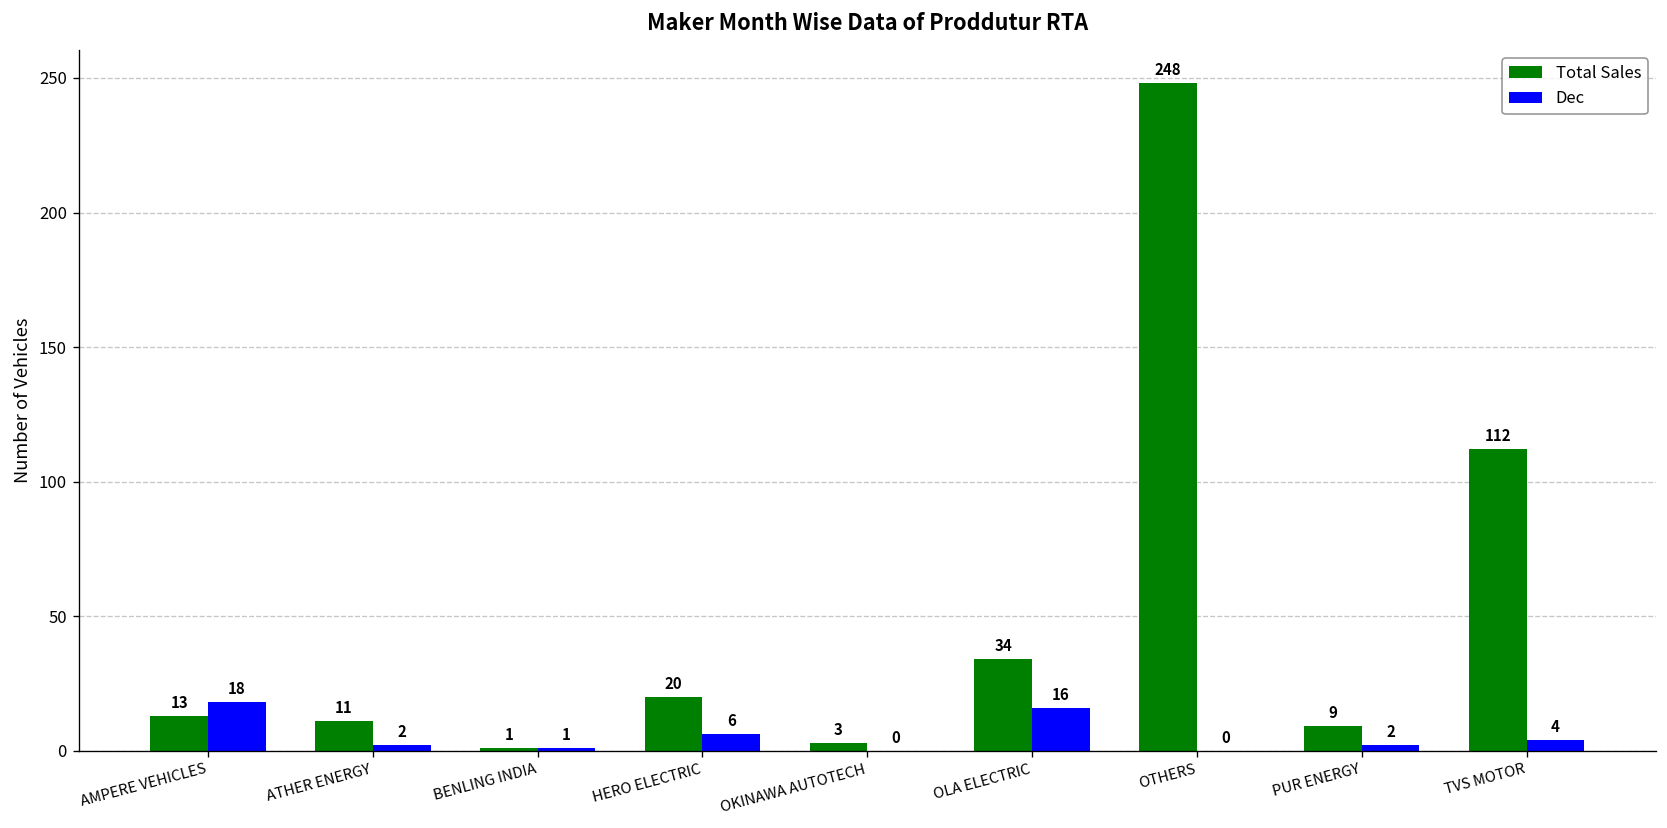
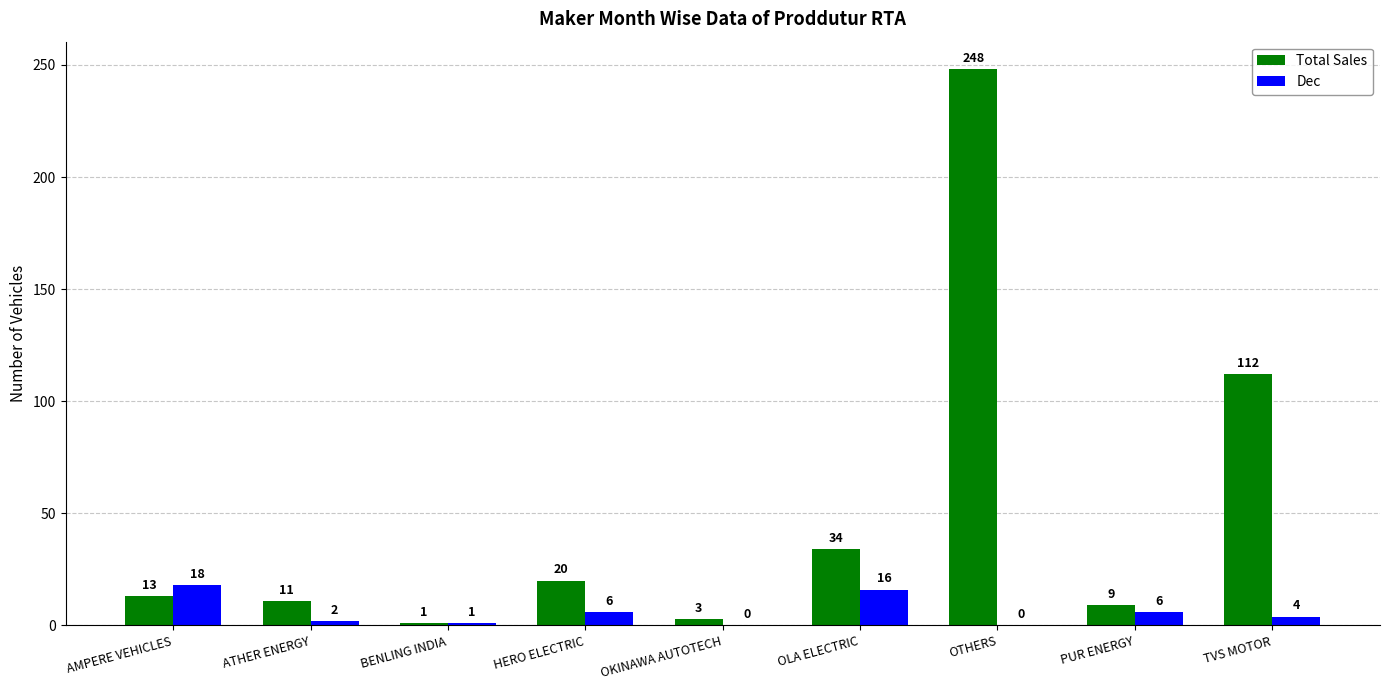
Dec, PUR ENERGY: 2 -> 6
